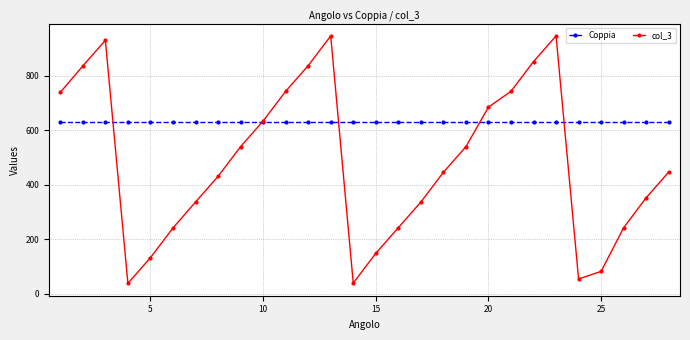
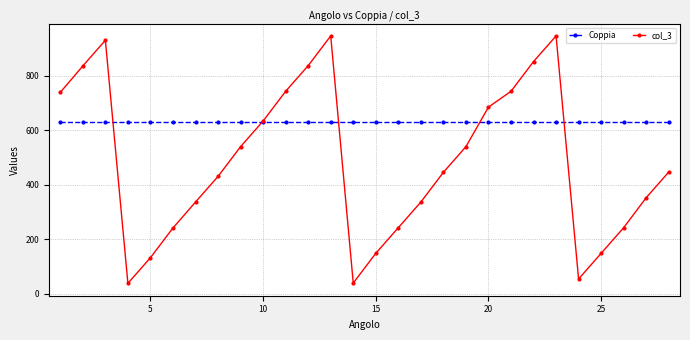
col_3, 25: 80 -> 150
